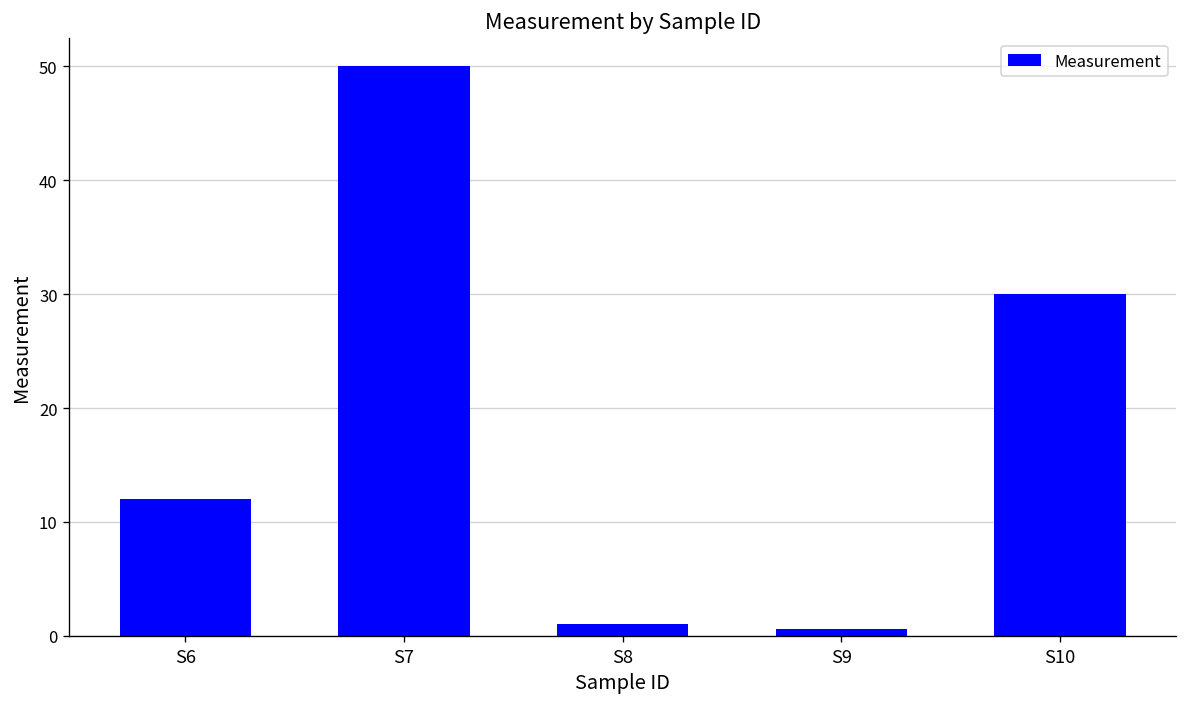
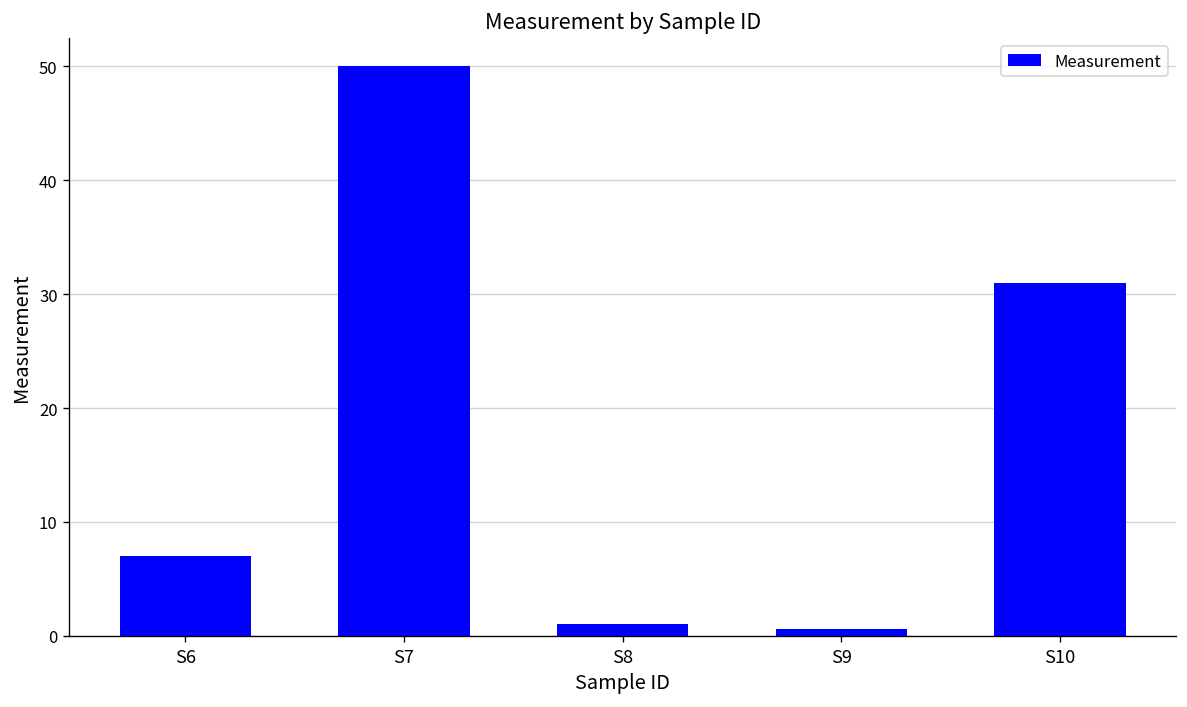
S6: 12 -> 7
S10: 30 -> 31
